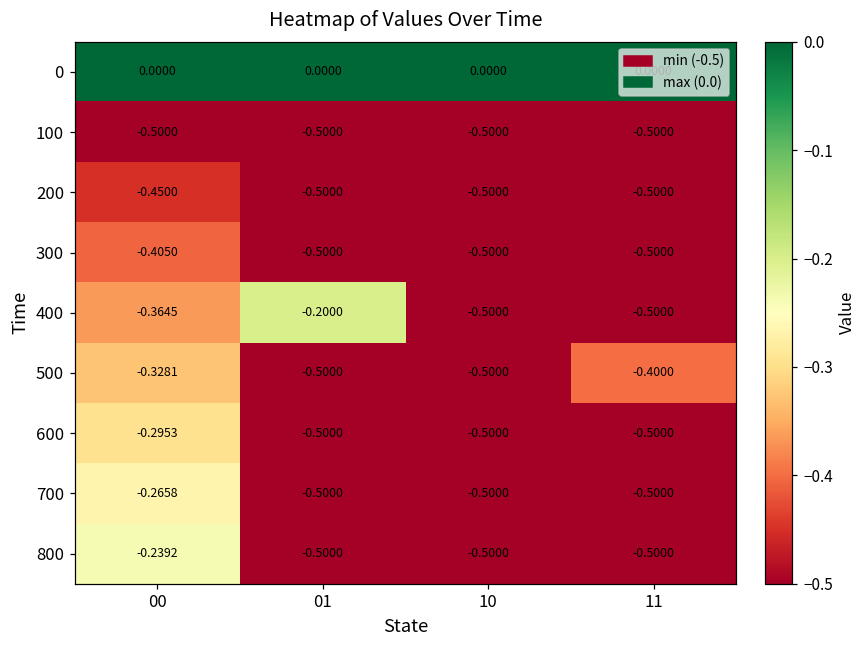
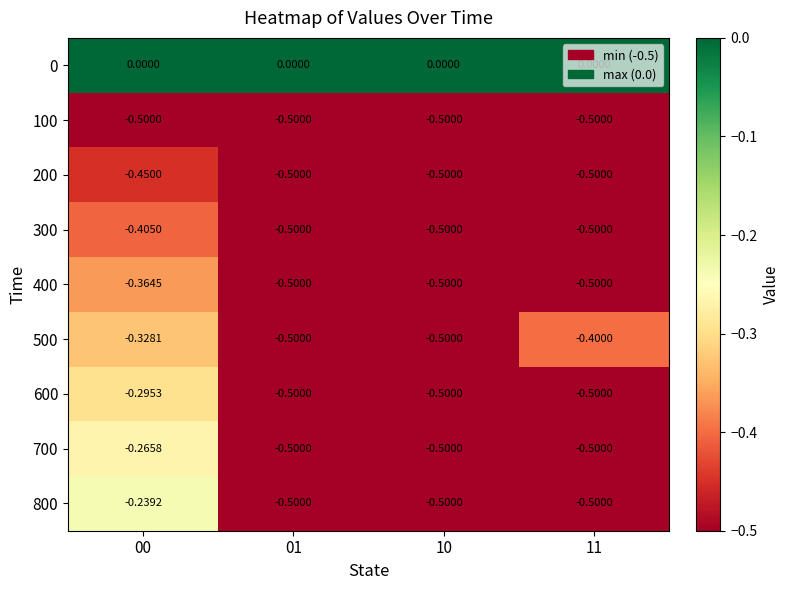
400, 01: -0.2000 -> -0.5000
